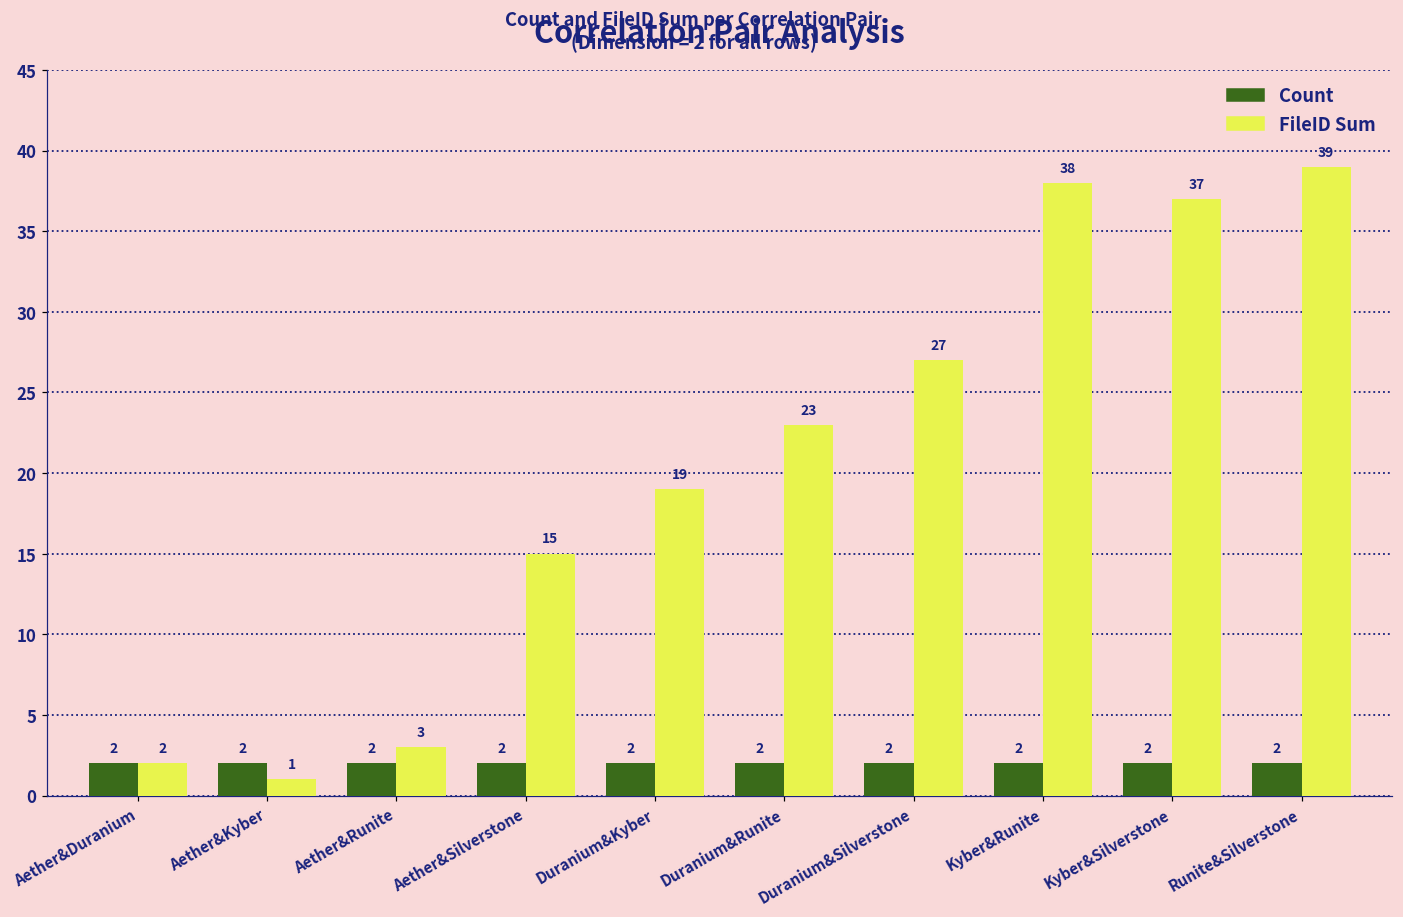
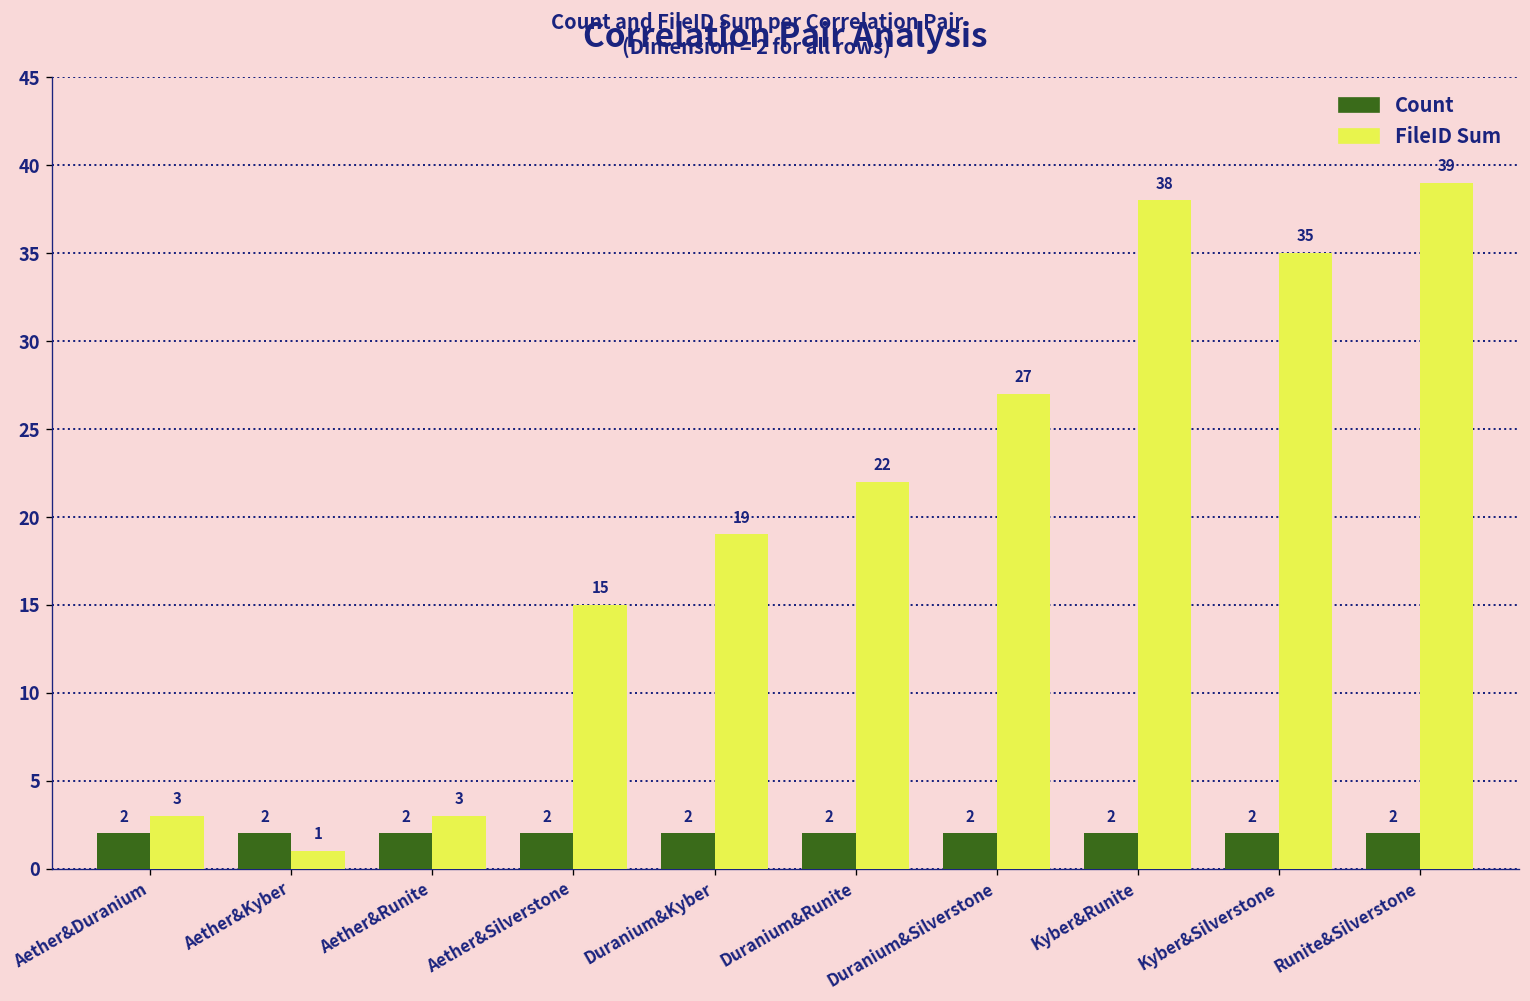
FileID Sum, Aether&Duranium: 2 -> 3
FileID Sum, Duranium&Runite: 23 -> 22
FileID Sum, Kyber&Silverstone: 37 -> 35
